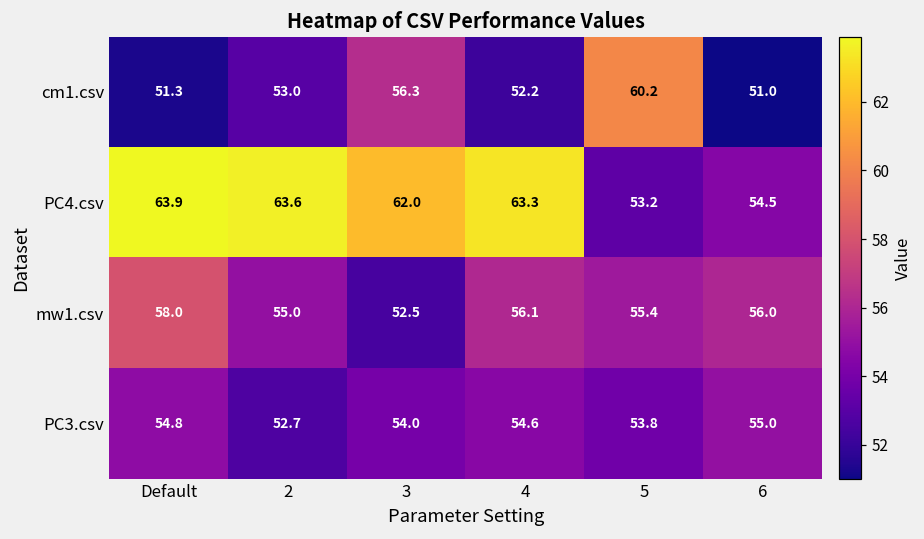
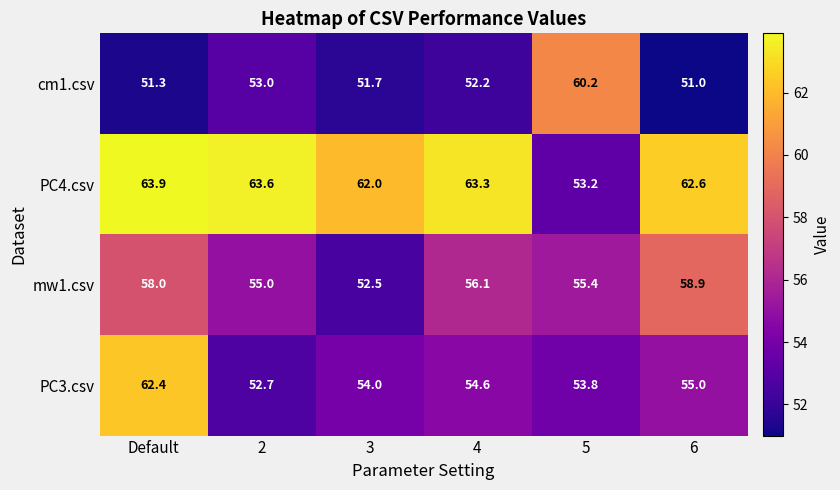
cm1.csv, 3: 56.3 -> 51.7
PC4.csv, 6: 54.5 -> 62.6
mw1.csv, 6: 56.0 -> 58.9
PC3.csv, Default: 54.8 -> 62.4
